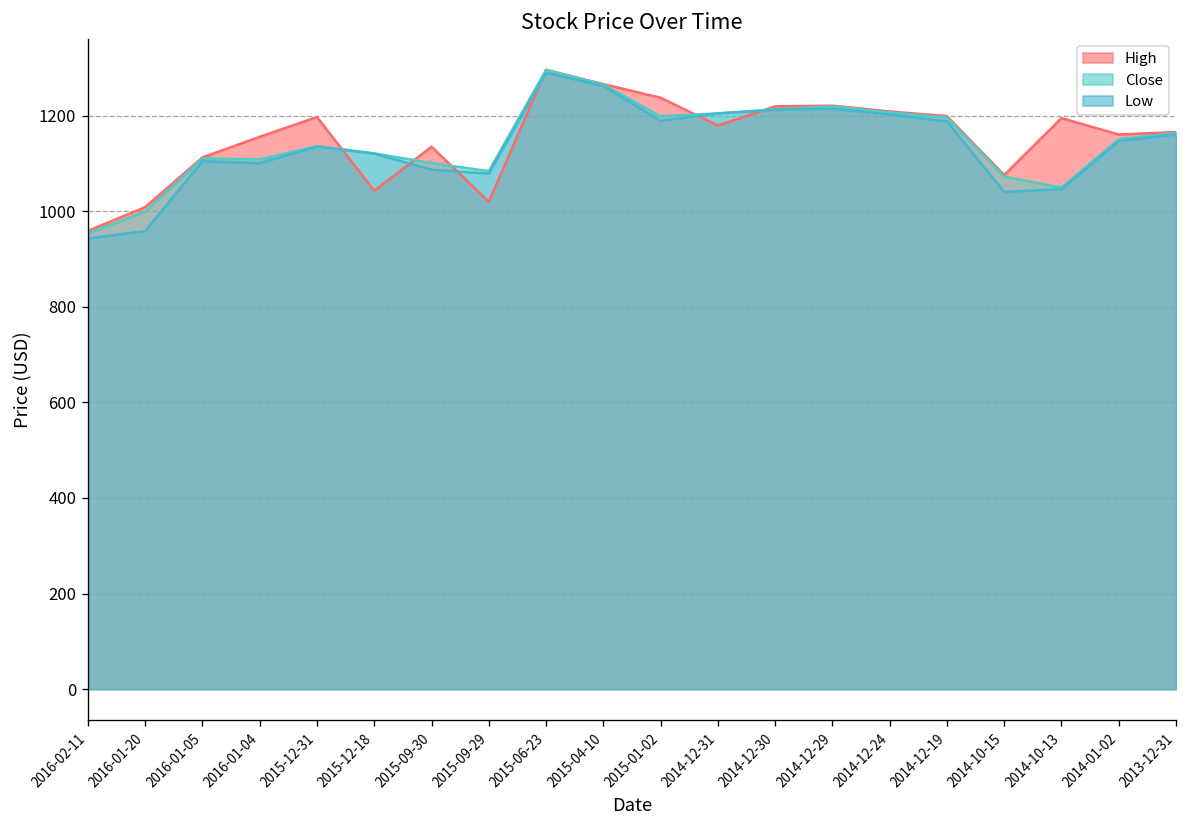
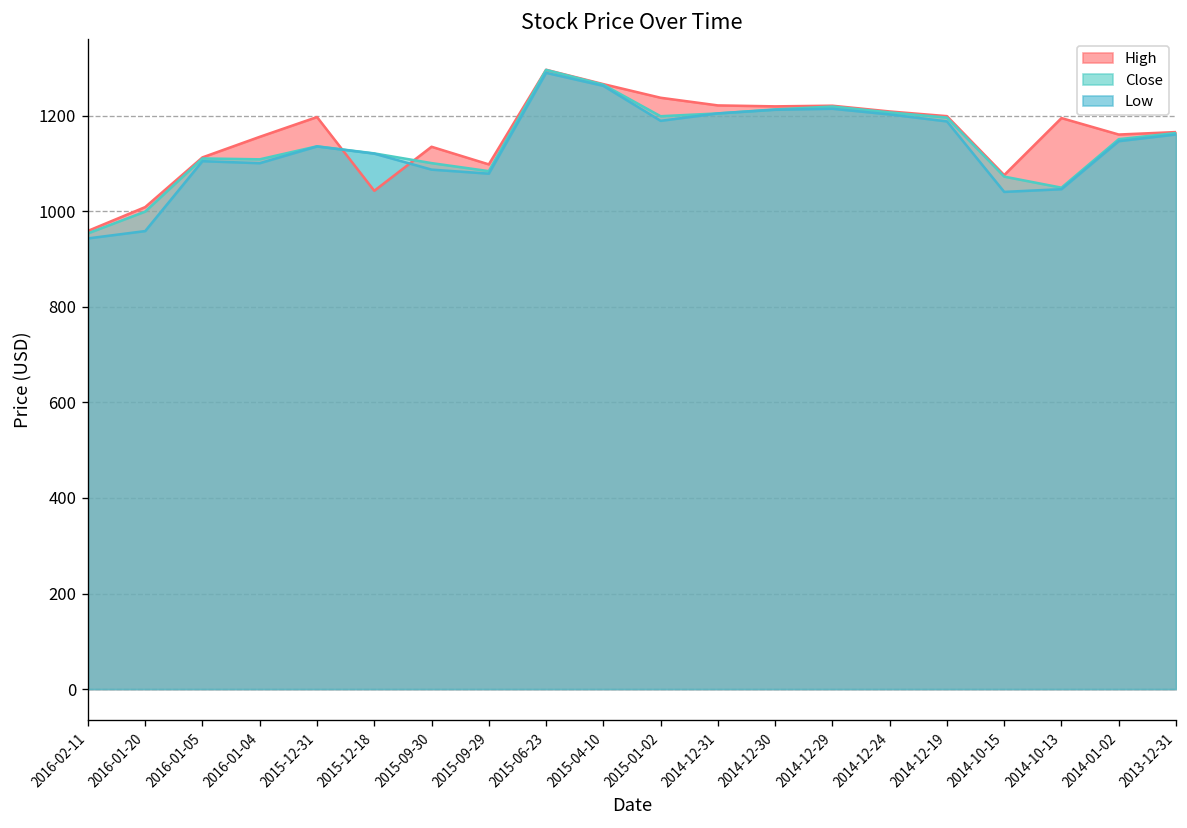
High, 2015-09-29: 1020 -> 1100
High, 2014-12-31: 1180 -> 1220
